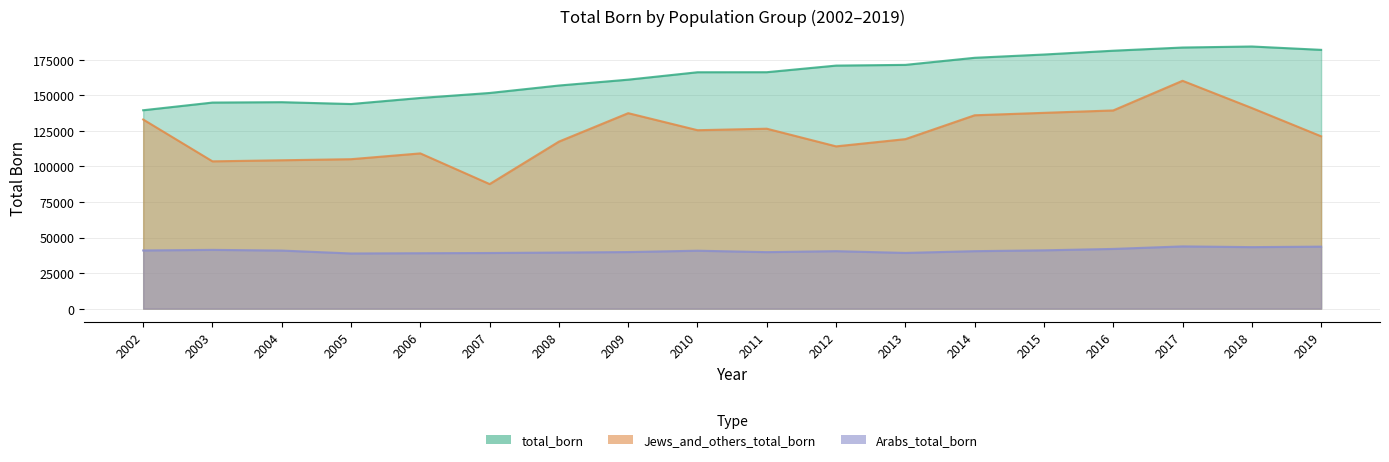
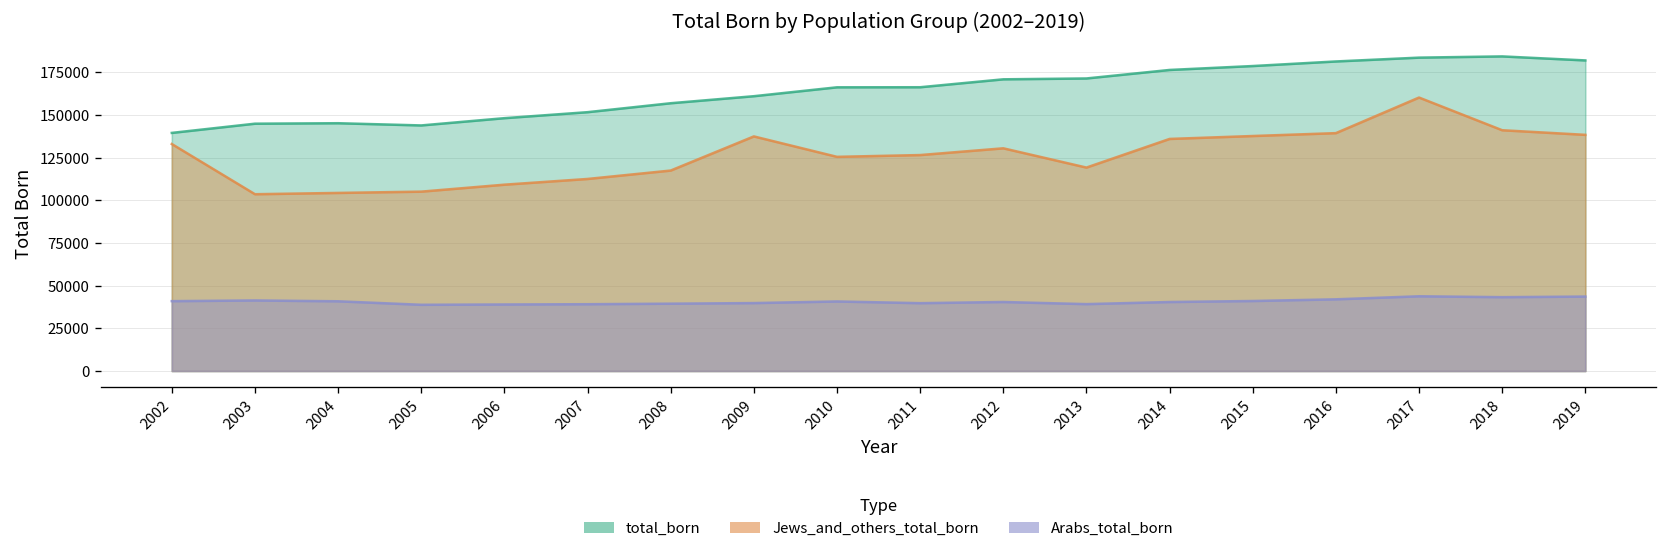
Jews_and_others_total_born, 2007: 88000 -> 113000
Jews_and_others_total_born, 2012: 114000 -> 131000
Jews_and_others_total_born, 2019: 121000 -> 138000
